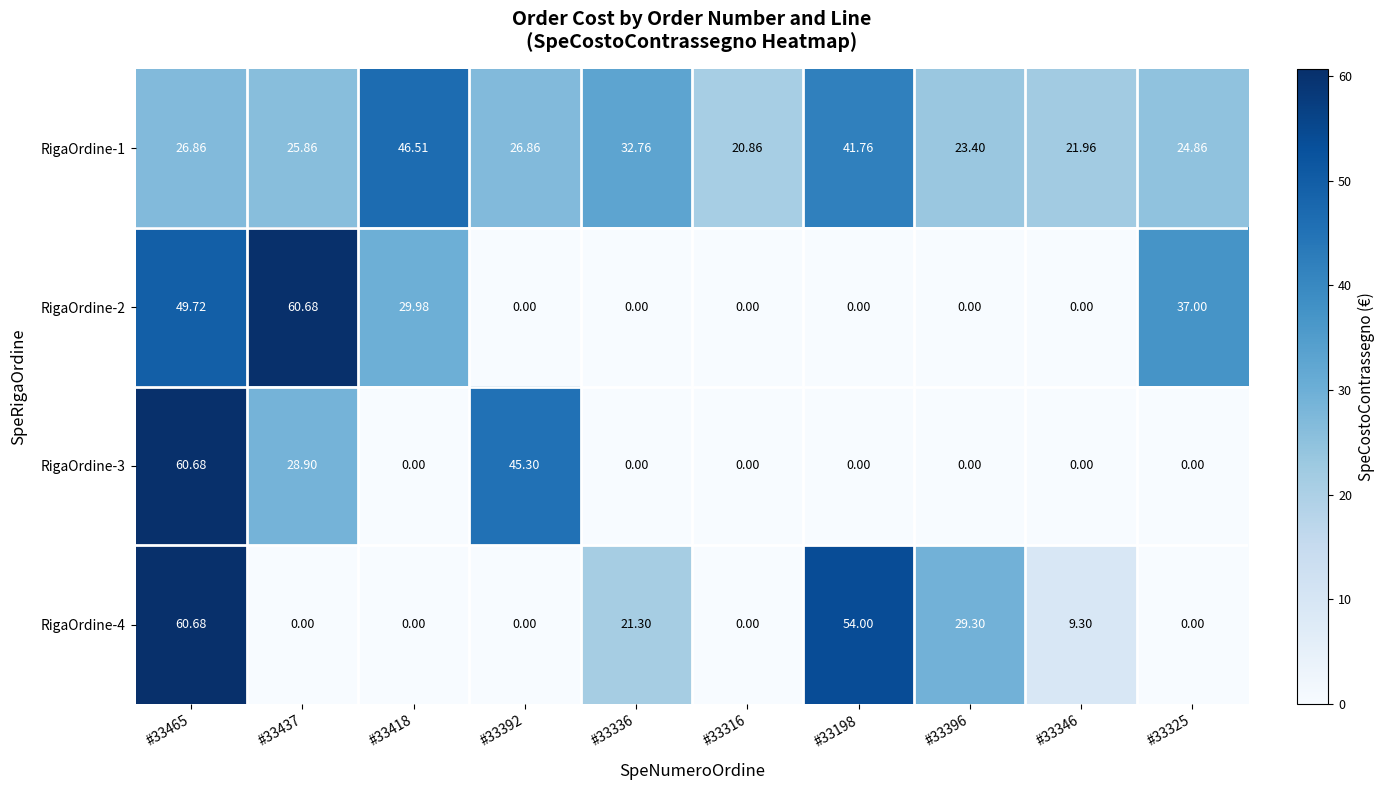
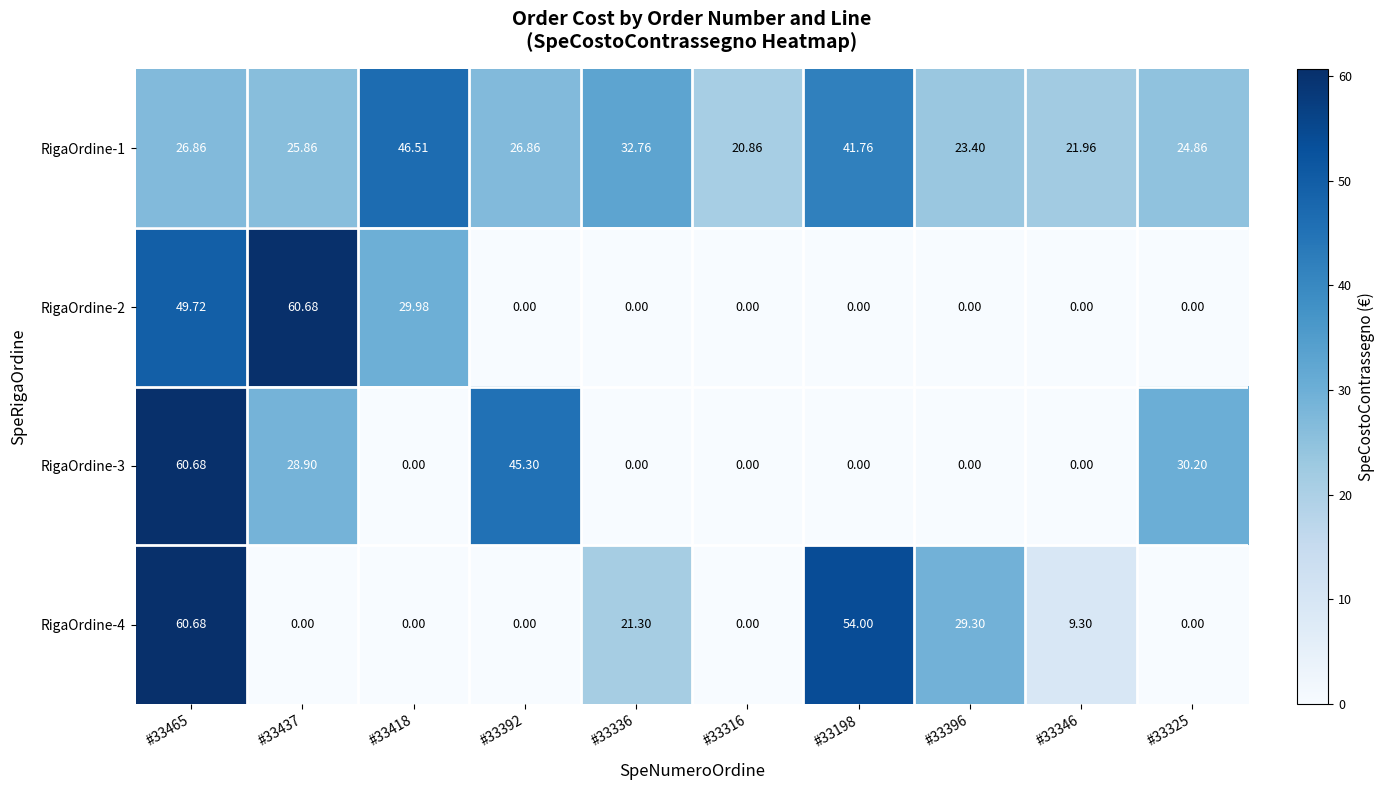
RigaOrdine-2, #33325: 37.00 -> 0.00
RigaOrdine-3, #33325: 0.00 -> 30.20
